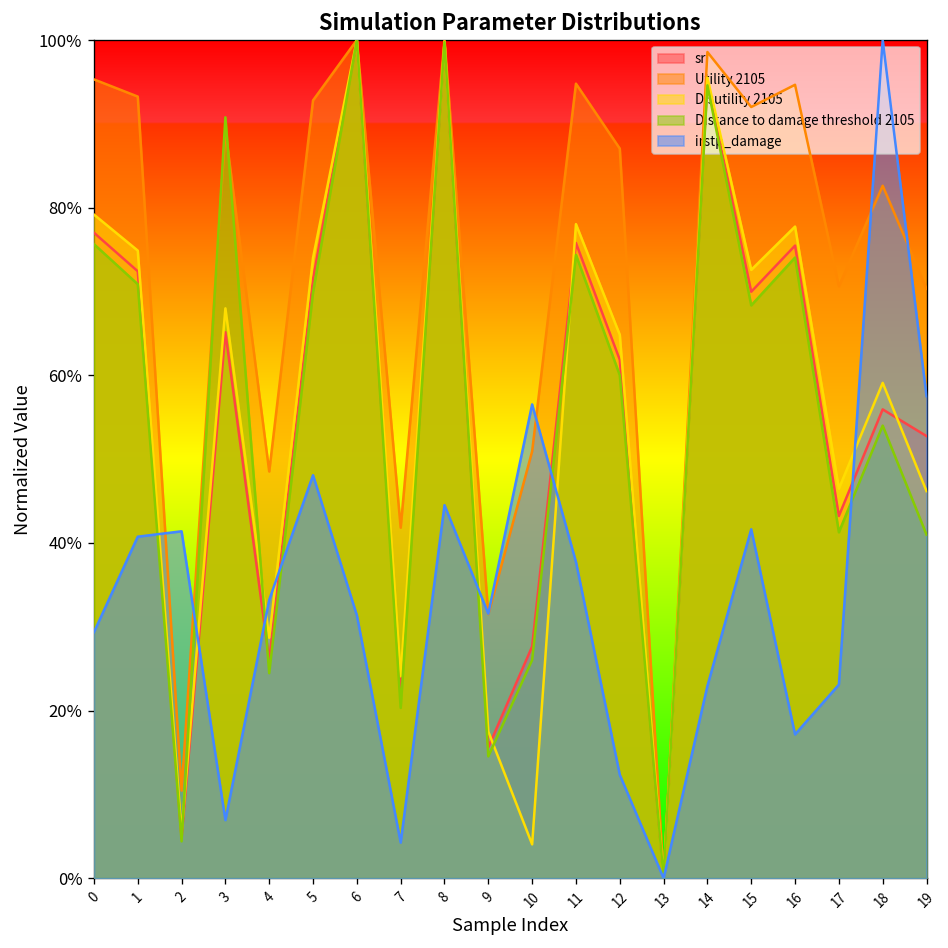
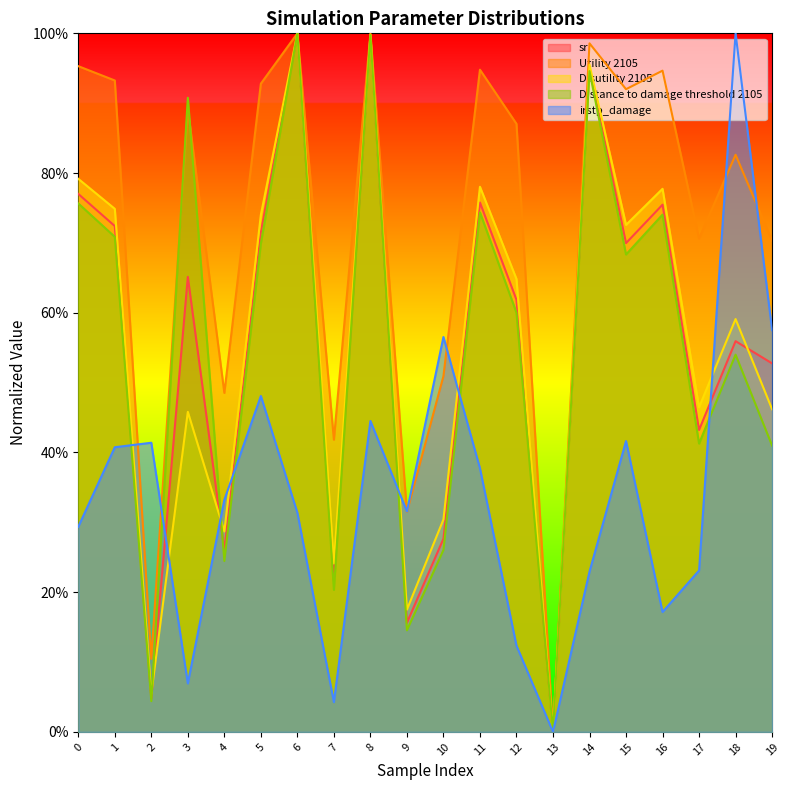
Disutility 2105, 3: 68% -> 46%
Disutility 2105, 10: 4% -> 30%
